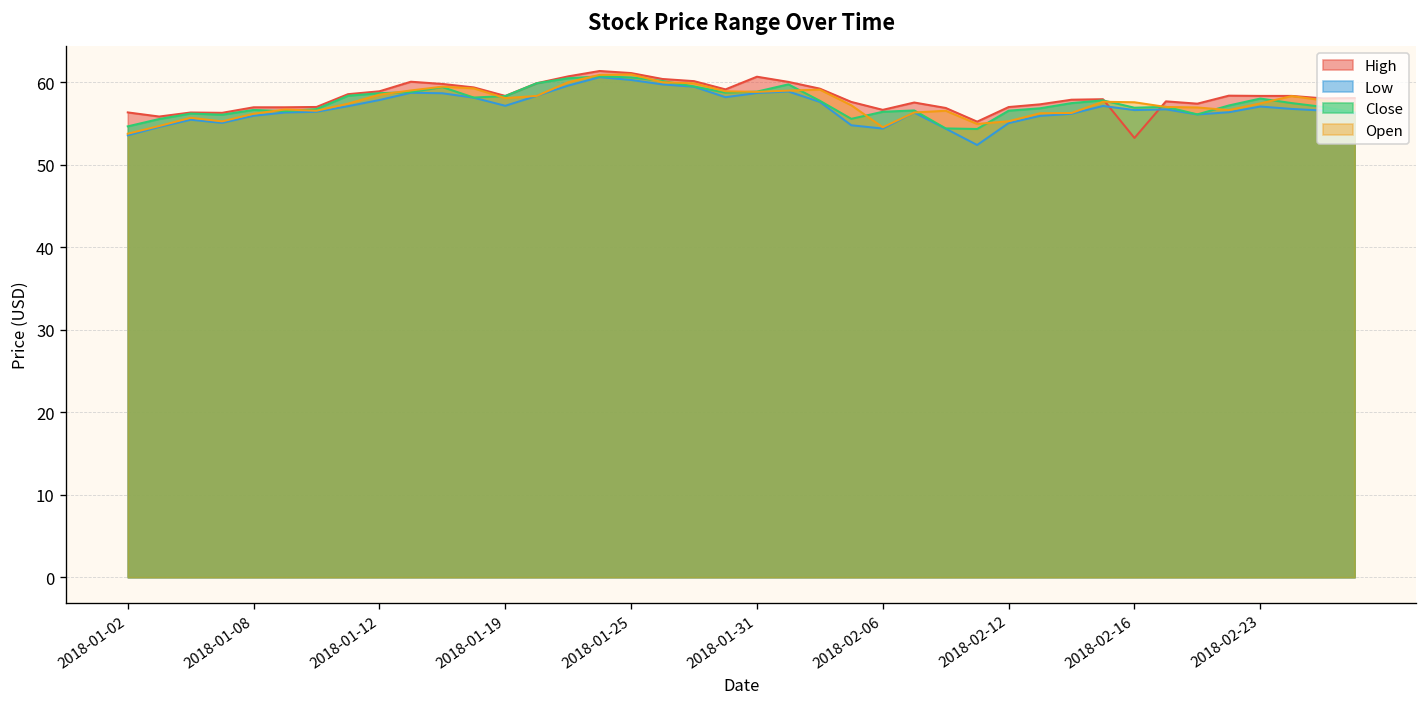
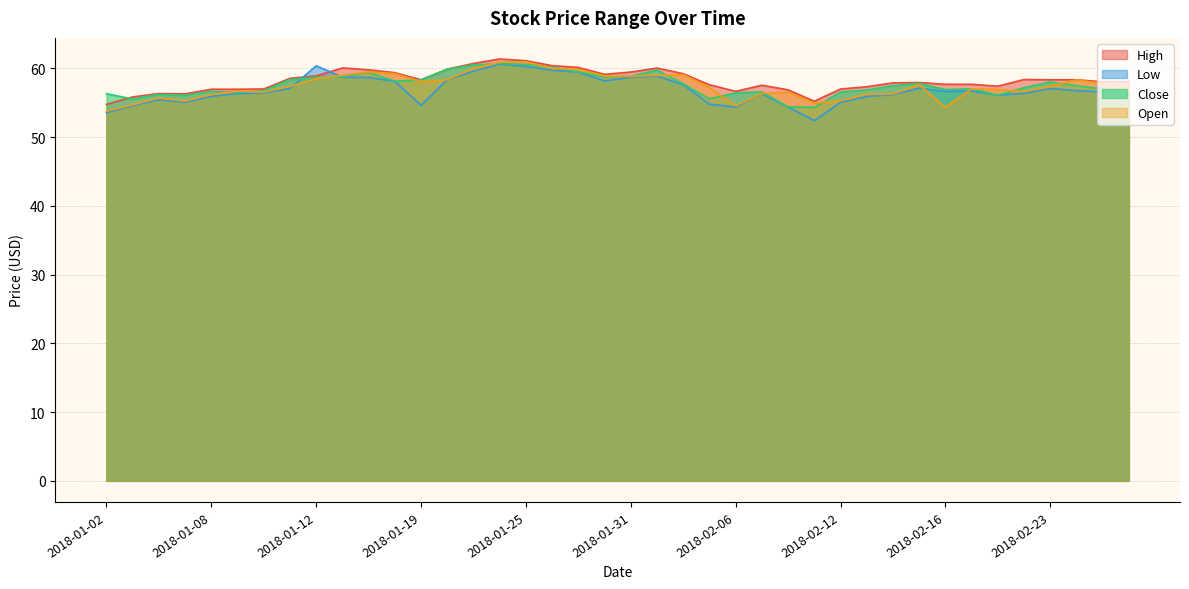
High, 2018-01-02: 56 -> 55
Close, 2018-01-02: 55 -> 56
Low, 2018-01-12: 58 -> 60
Low, 2018-01-19: 57 -> 55
High, 2018-01-31: 61 -> 59
High, 2018-02-16: 53 -> 58
Open, 2018-02-16: 58 -> 54
